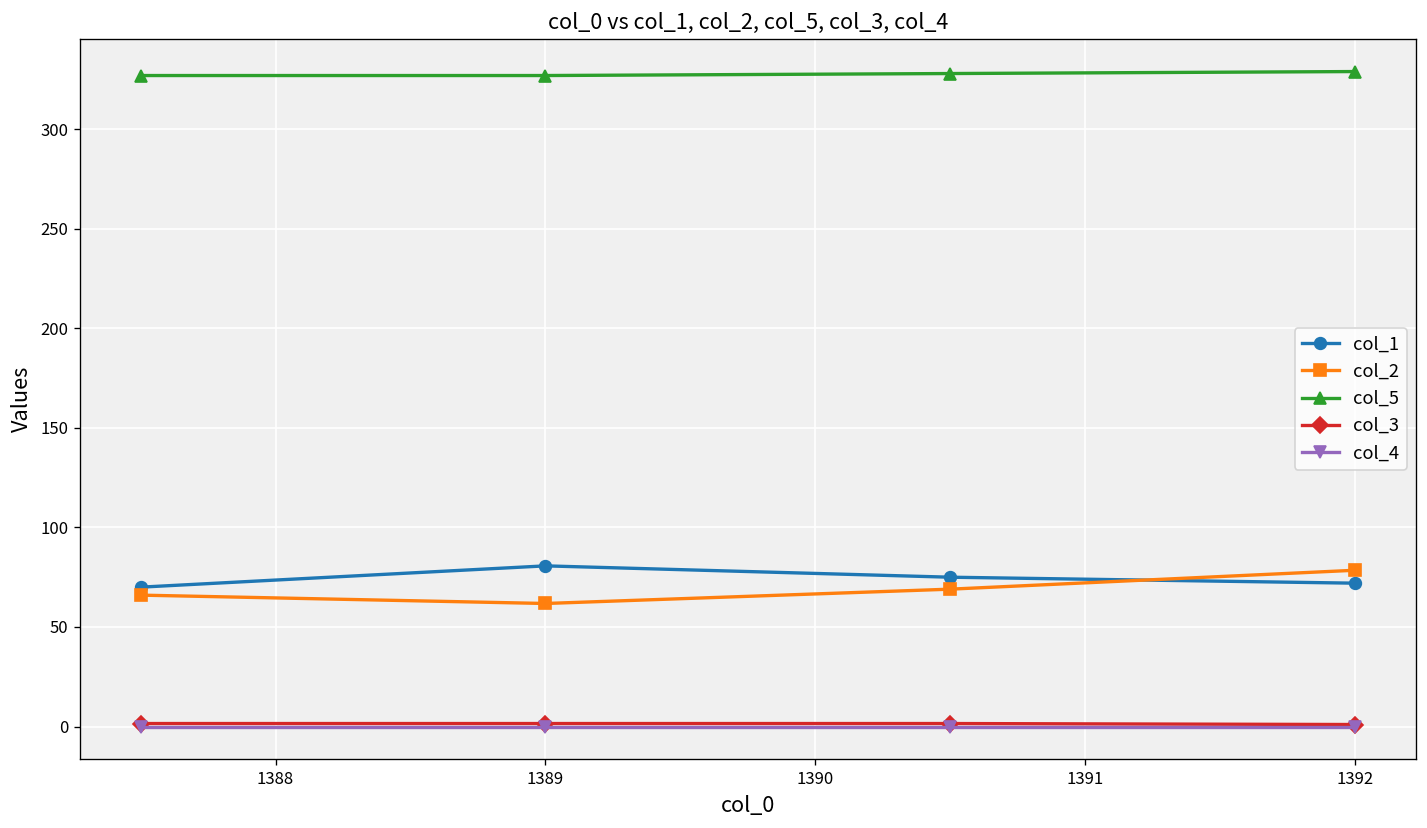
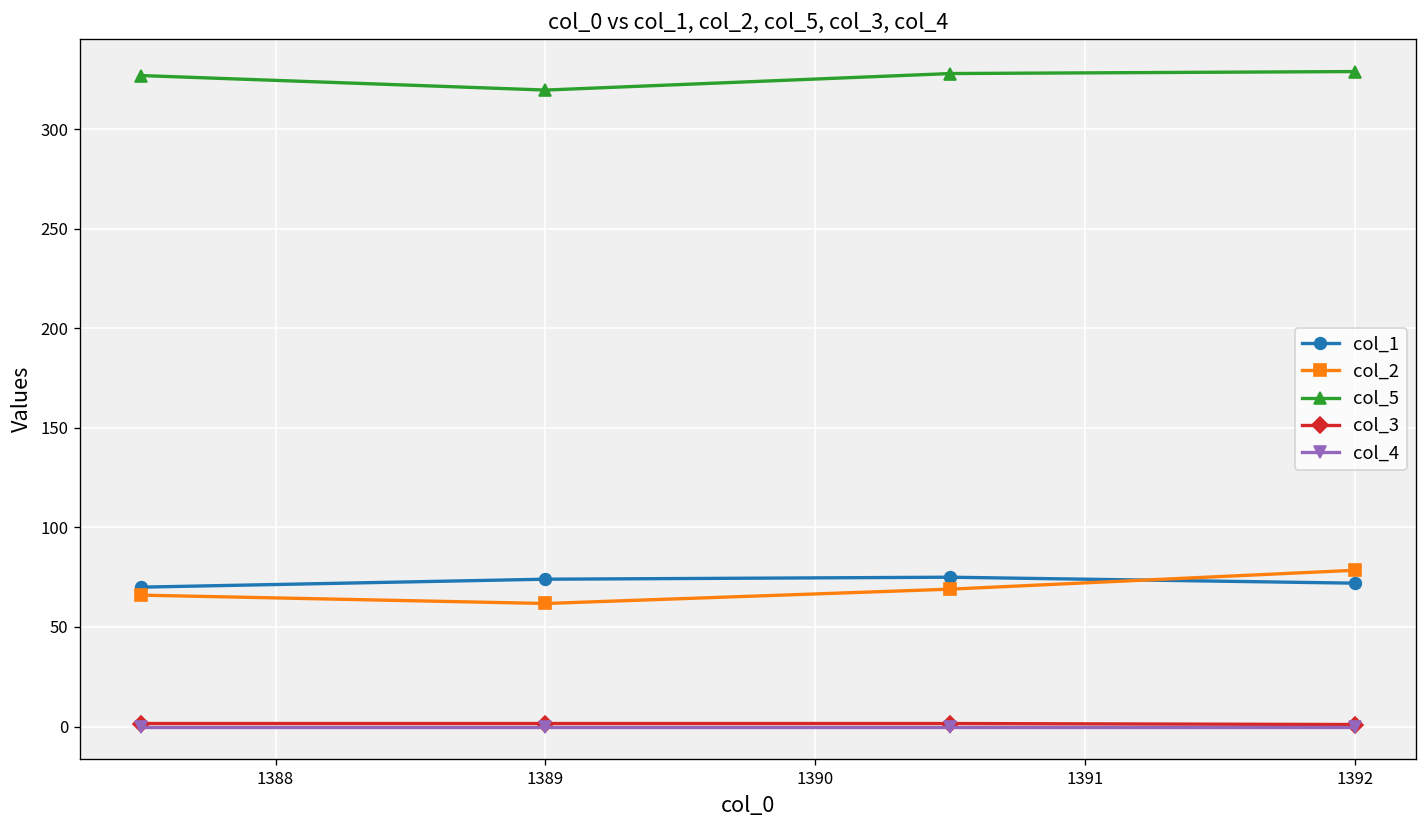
col_1, 1389: 81 -> 74
col_5, 1389: 327 -> 320
